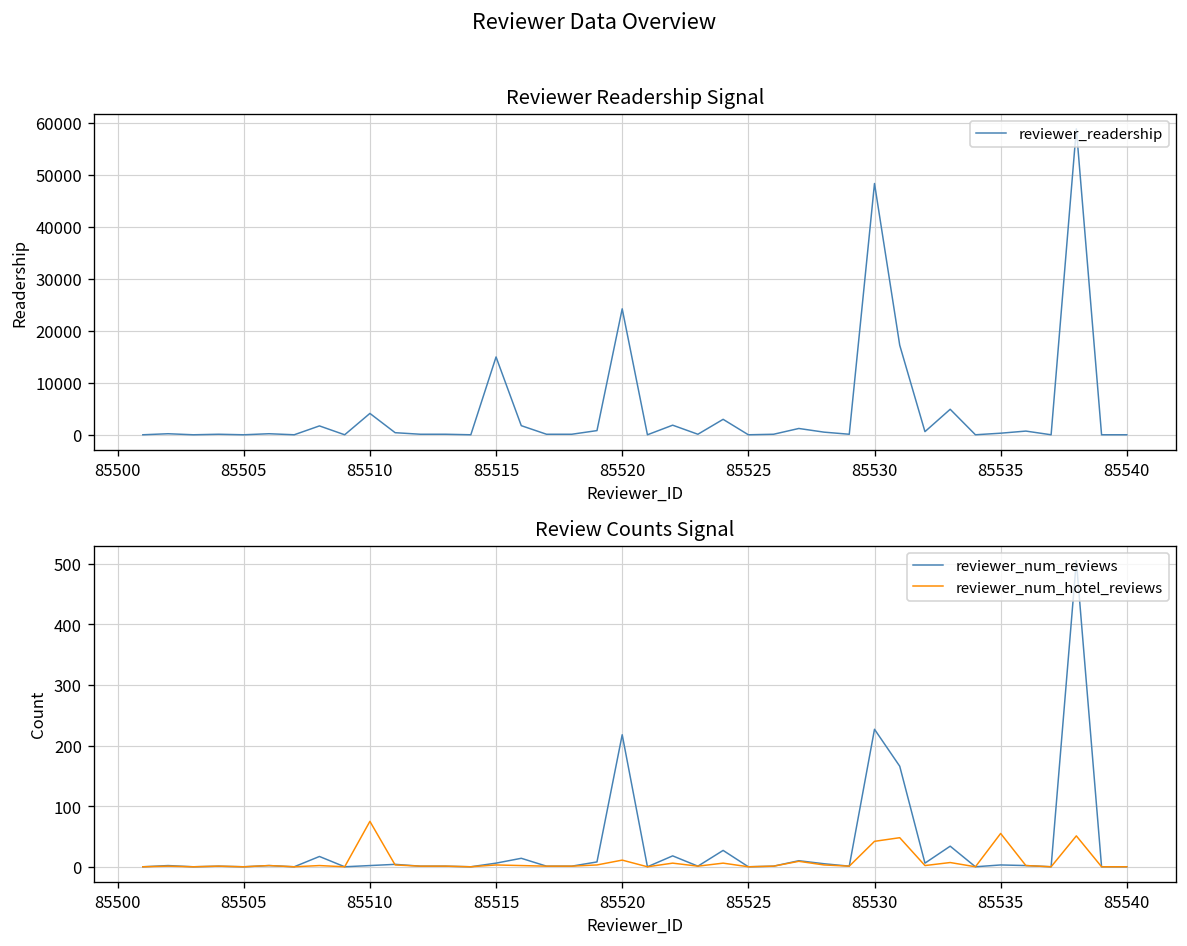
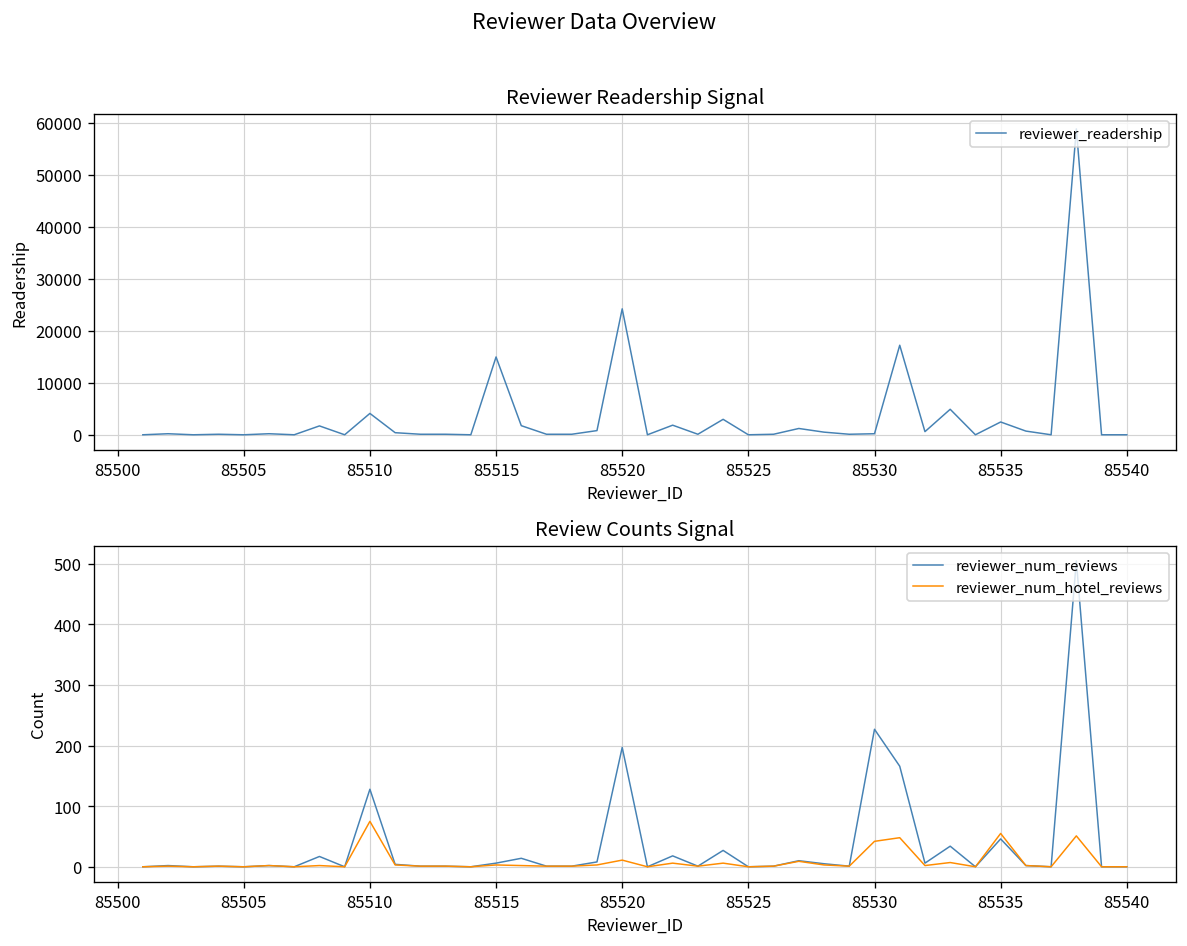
Reviewer Readership Signal, 85530: 48000 -> 0
Reviewer Readership Signal, 85535: 0 -> 2000
Review Counts Signal, reviewer_num_reviews, 85510: 0 -> 130
Review Counts Signal, reviewer_num_reviews, 85520: 220 -> 200
Review Counts Signal, reviewer_num_reviews, 85535: 0 -> 50
